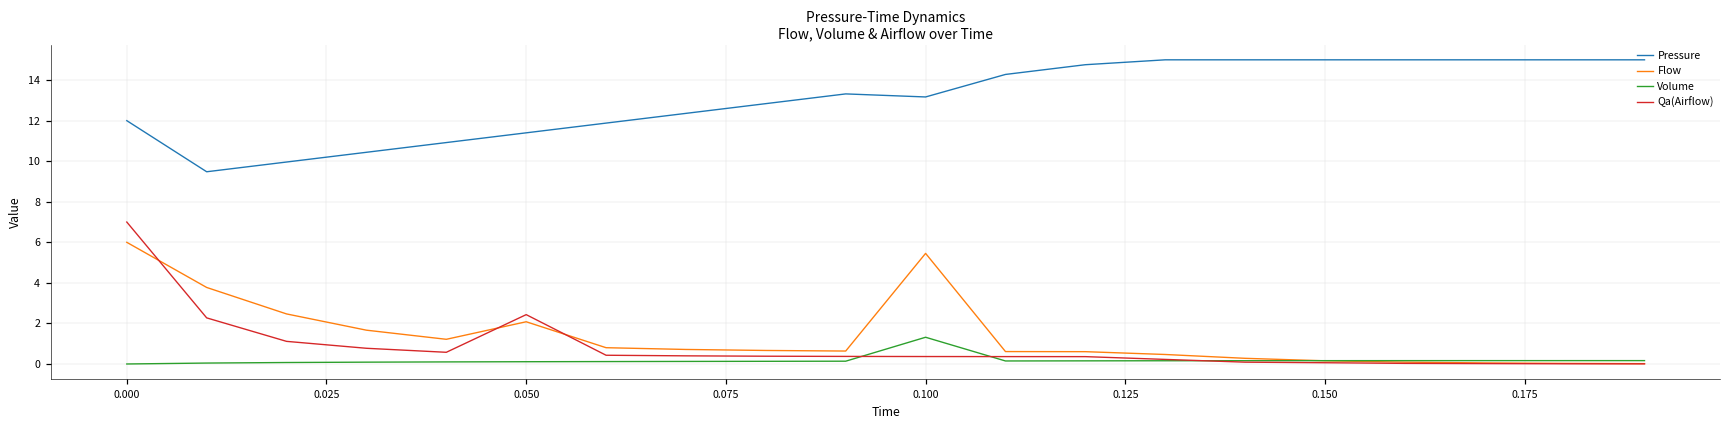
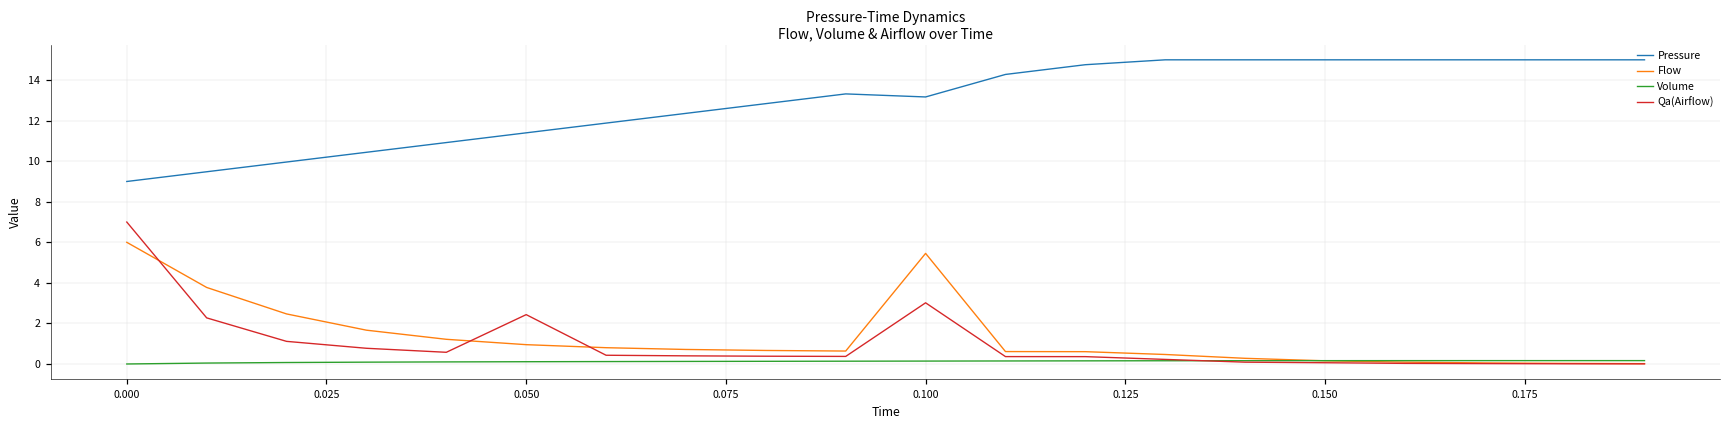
Pressure, 0.000: 12 -> 9
Flow, 0.050: 2.1 -> 1.0
Volume, 0.100: 1.3 -> 0.1
Qa(Airflow), 0.100: 0.4 -> 3.0
